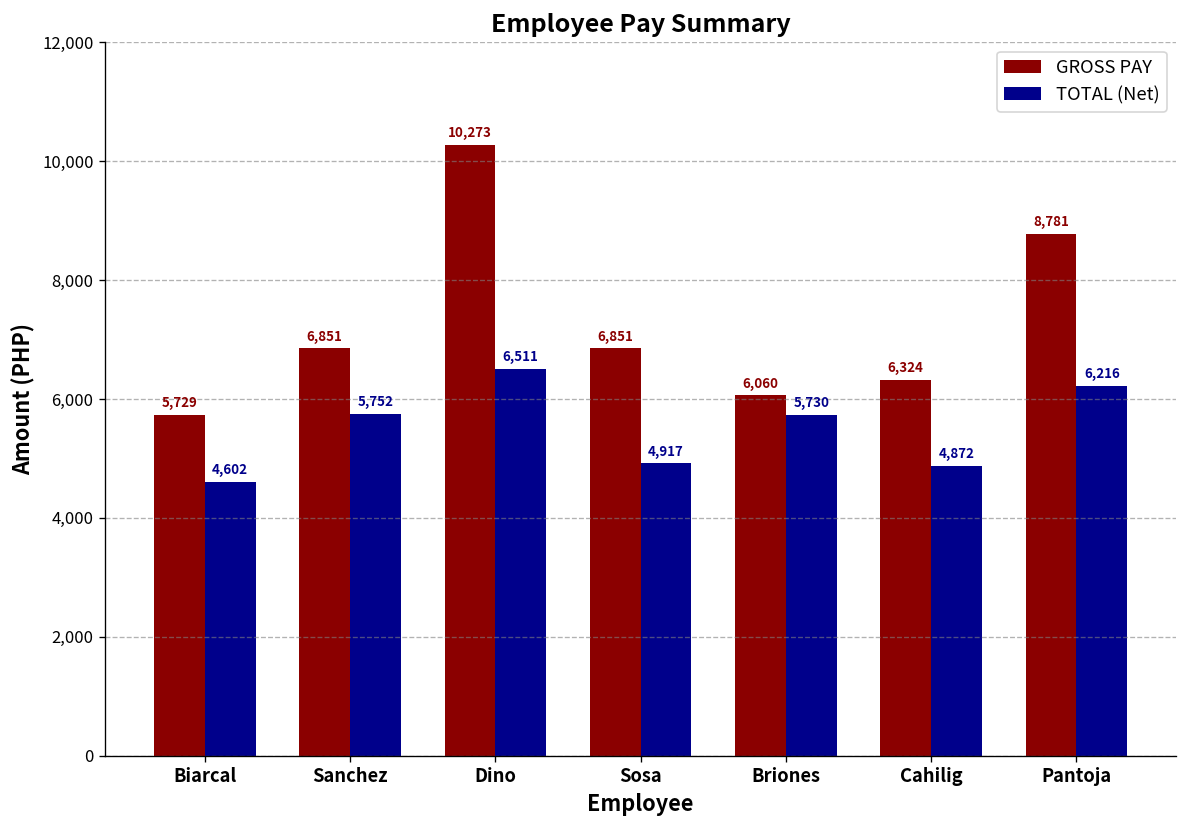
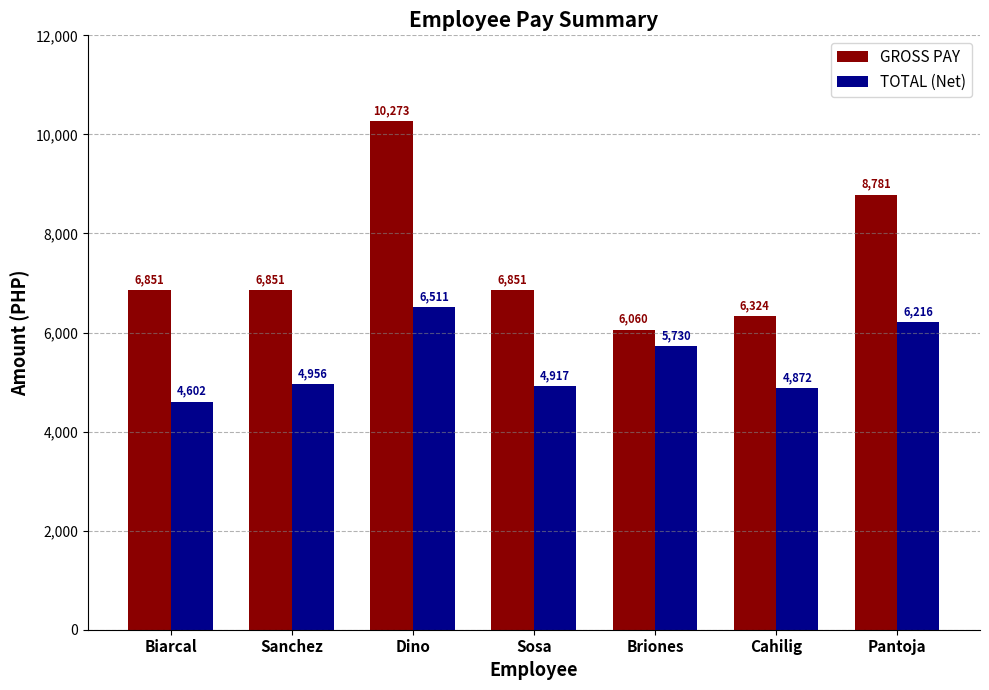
GROSS PAY, Biarcal: 5,729 -> 6,851
TOTAL (Net), Sanchez: 5,752 -> 4,956
